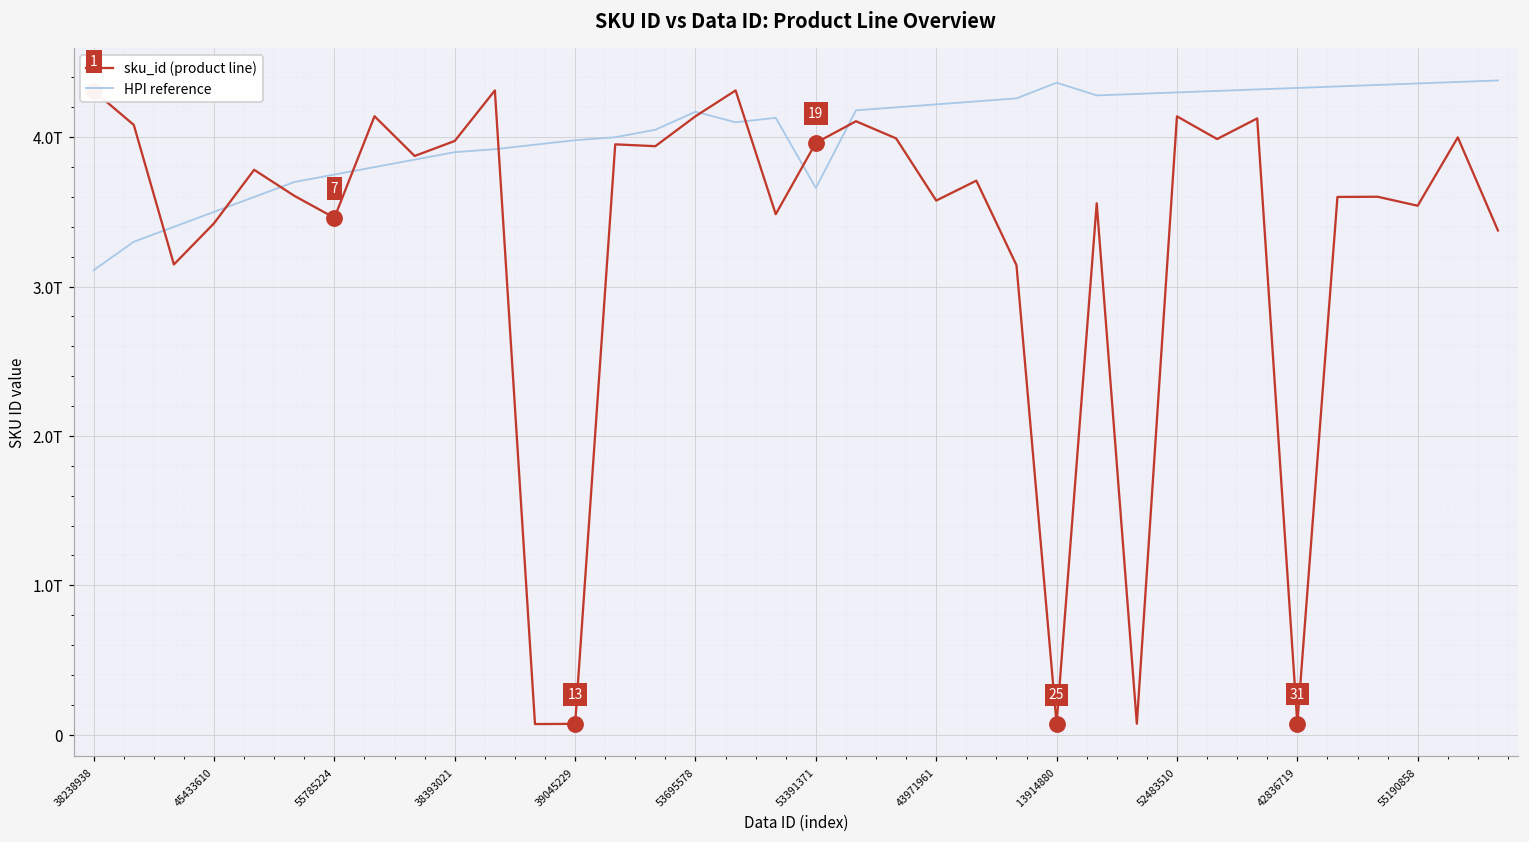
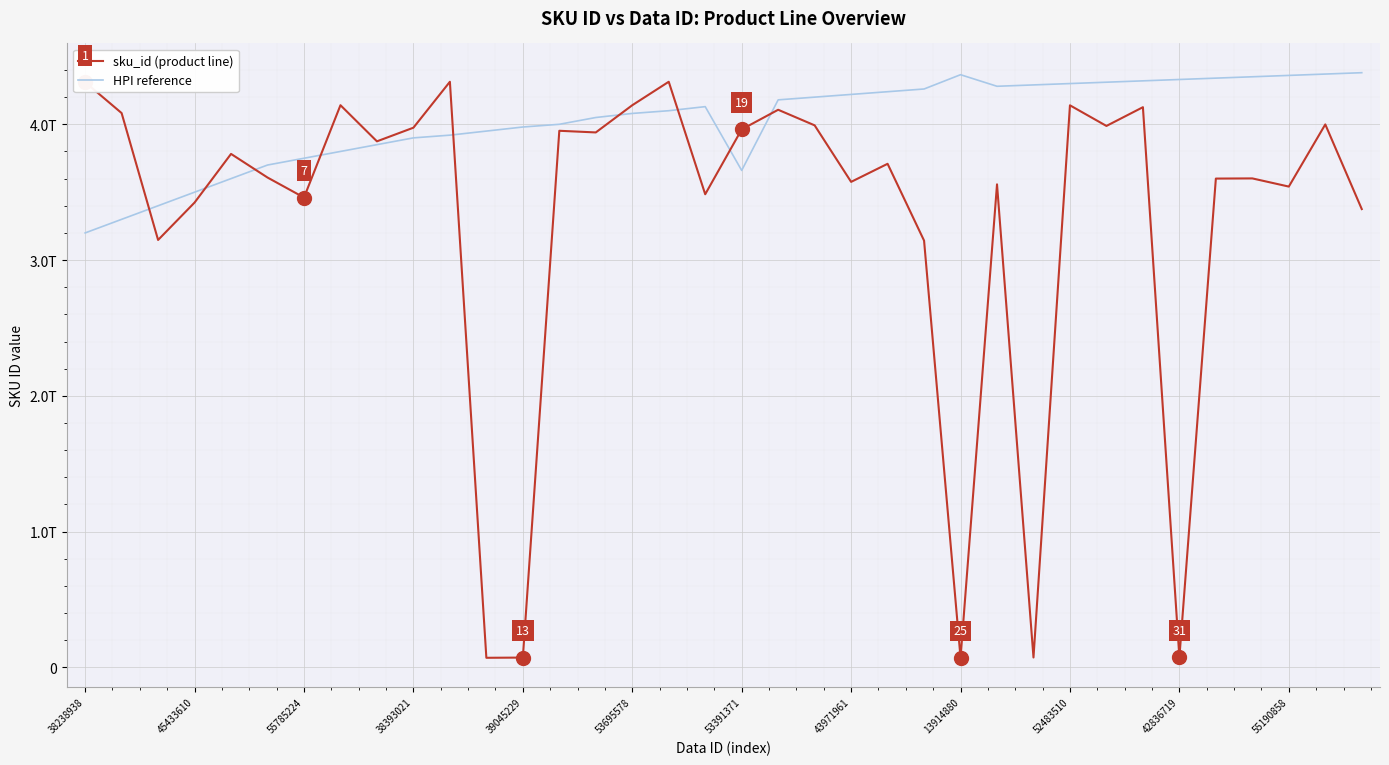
HPI reference, 38238938: 3.11T -> 3.20T
HPI reference, 53695578: 4.17T -> 4.08T
